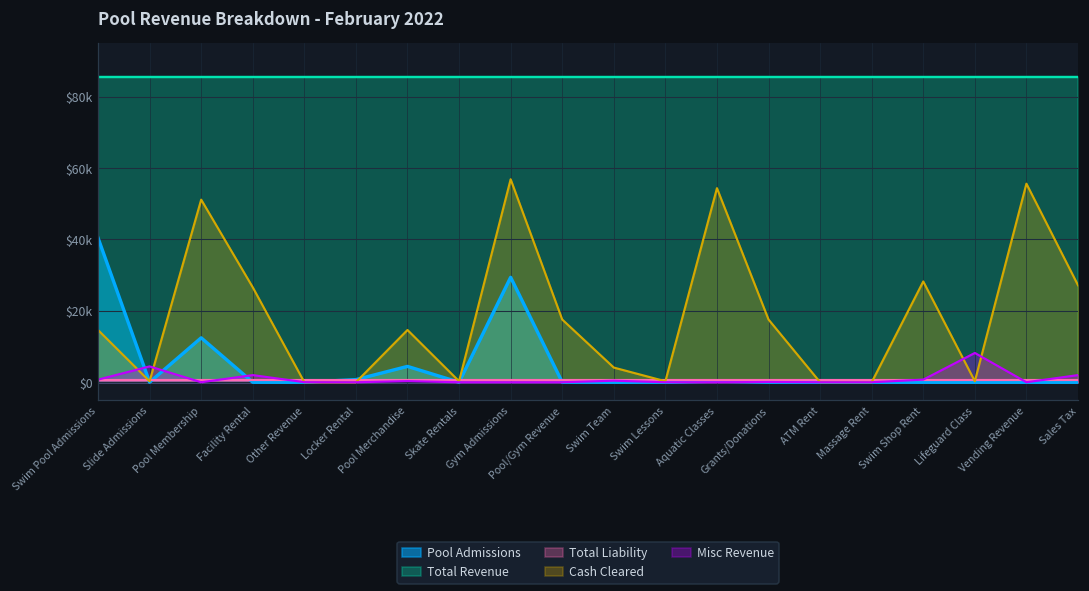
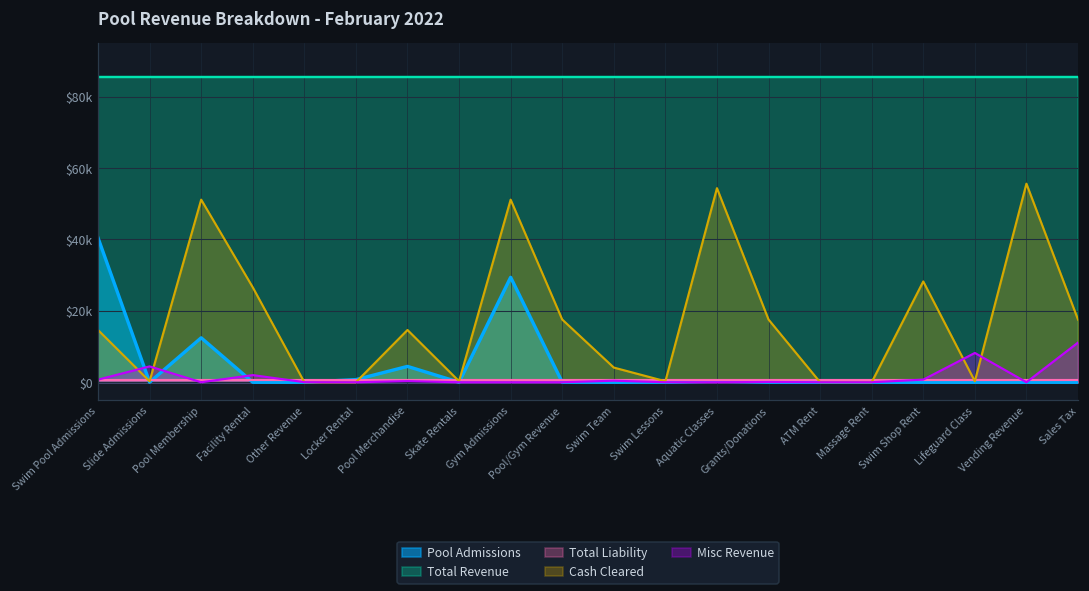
Cash Cleared, Gym Admissions: $57000 -> $51000
Cash Cleared, Sales Tax: $27000 -> $18000
Misc Revenue, Sales Tax: $2000 -> $11000
